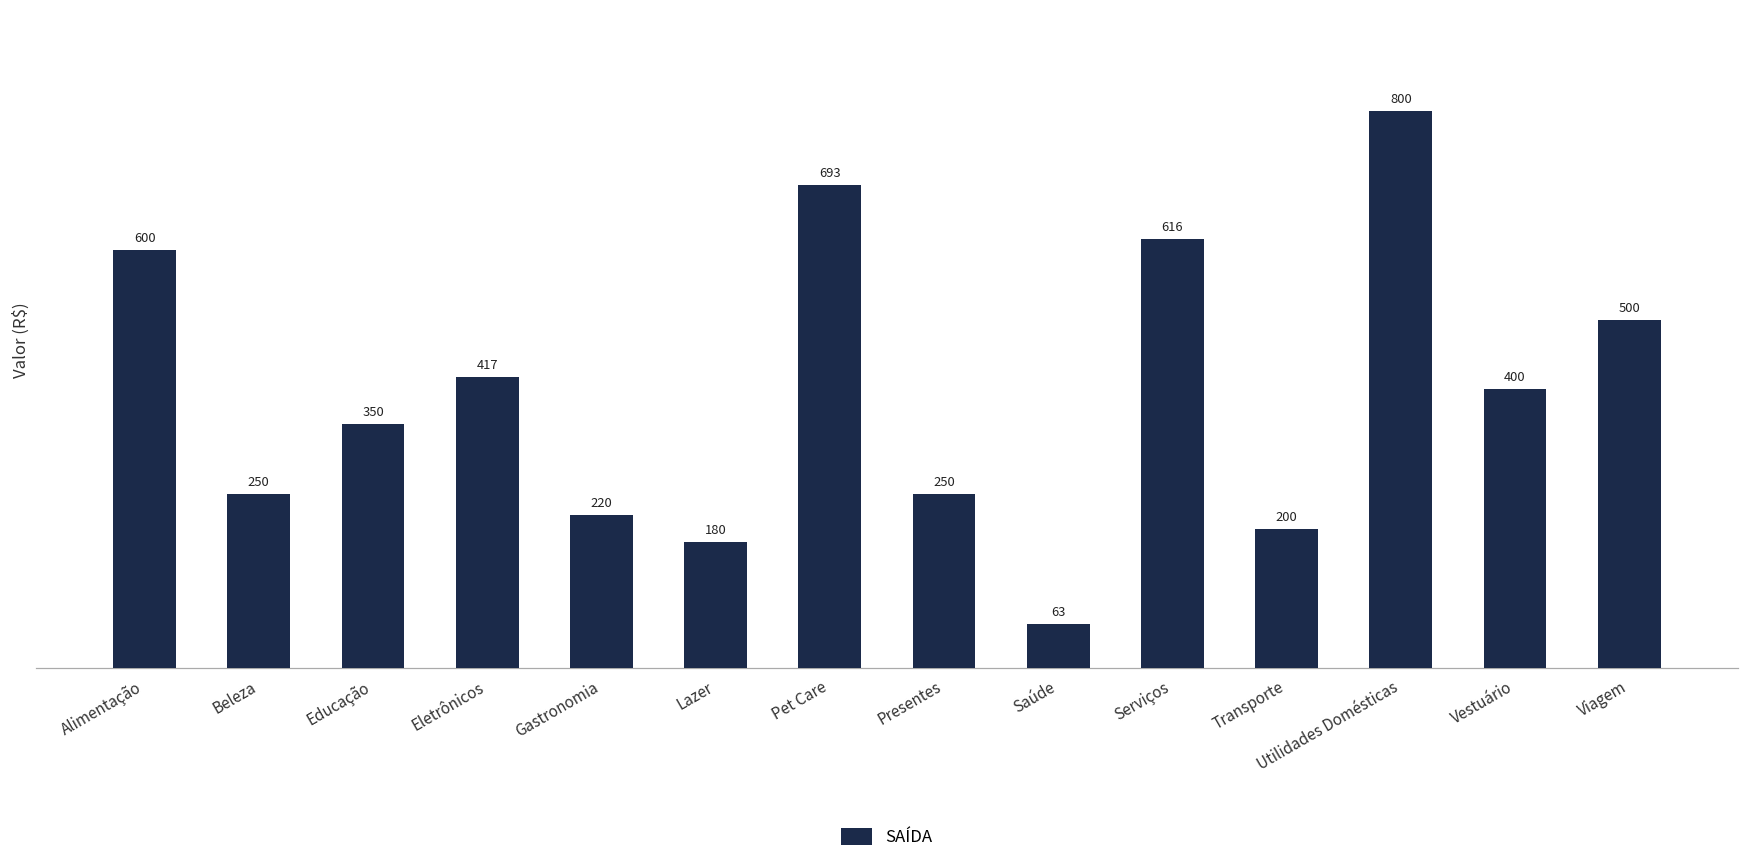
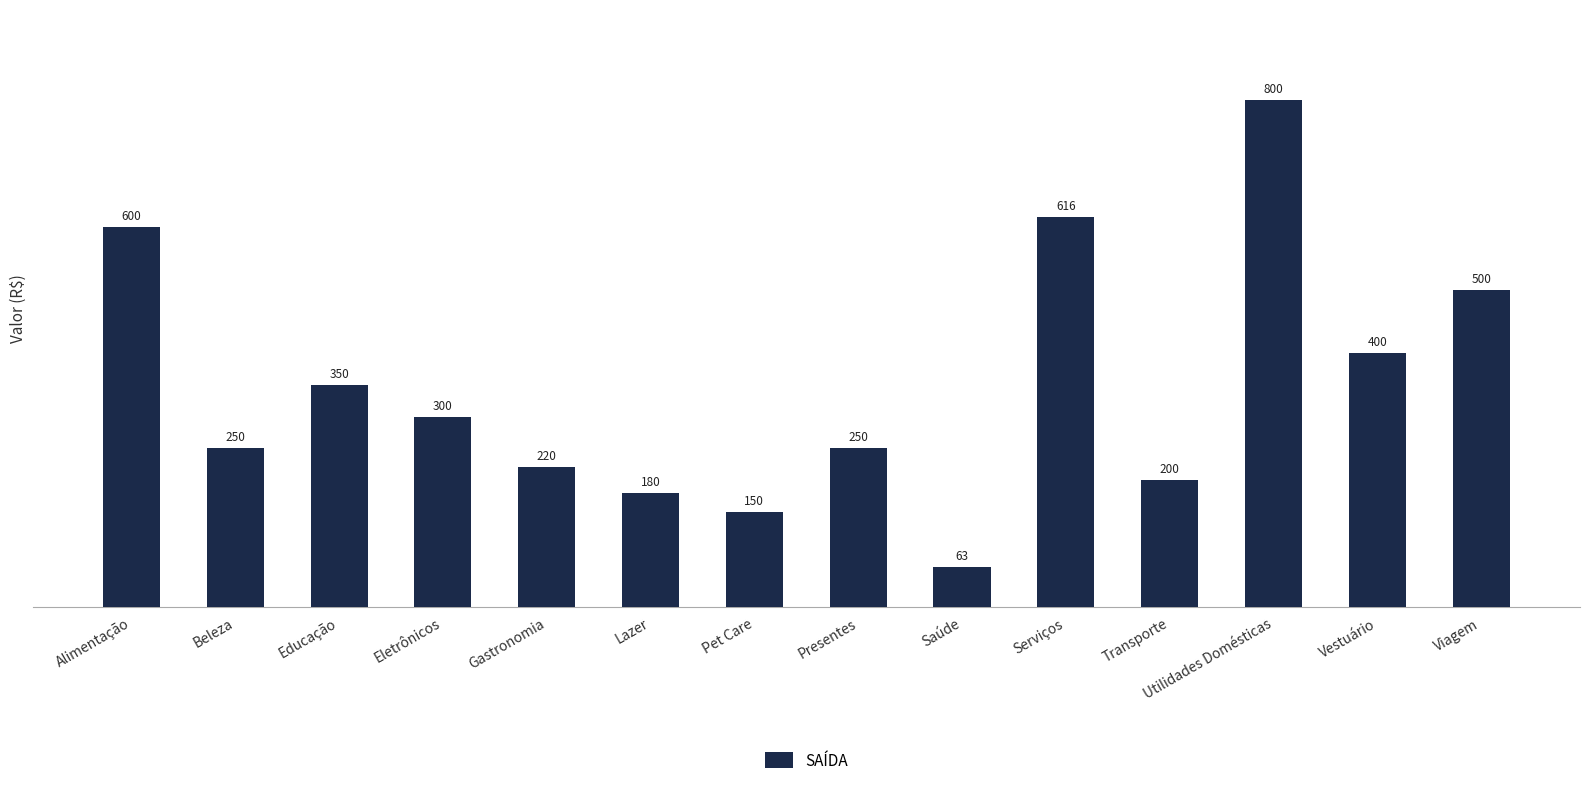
Eletrônicos: 417 -> 300
Pet Care: 693 -> 150
